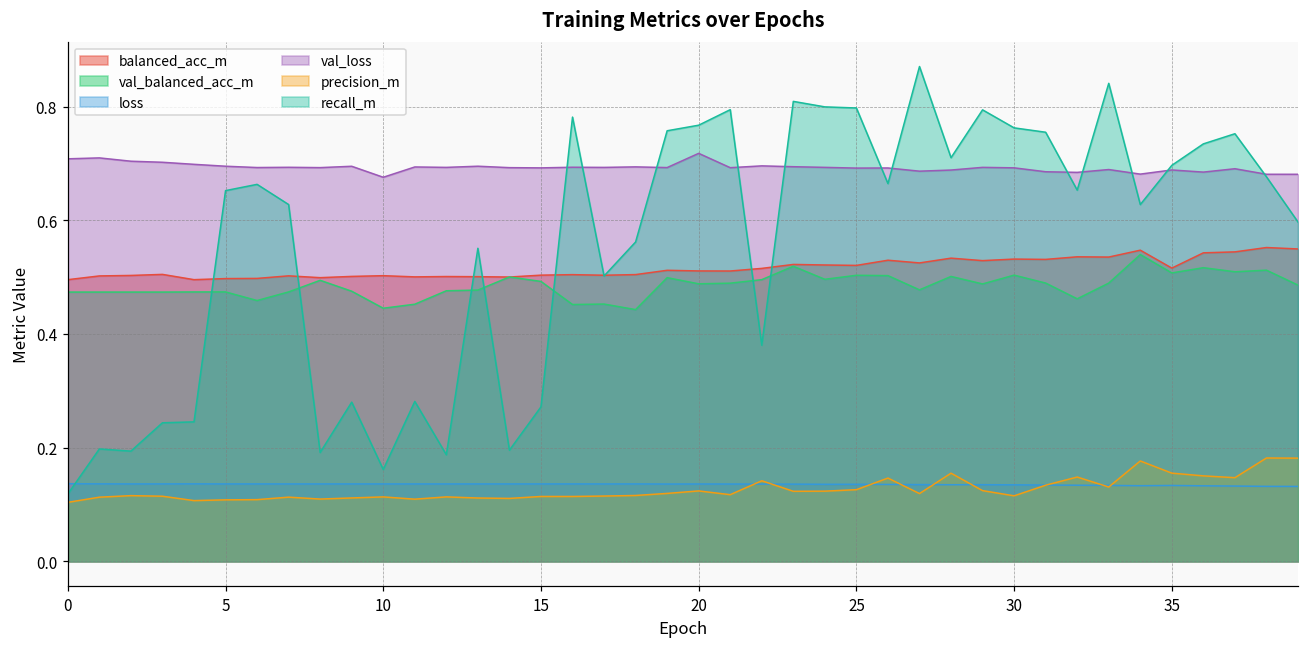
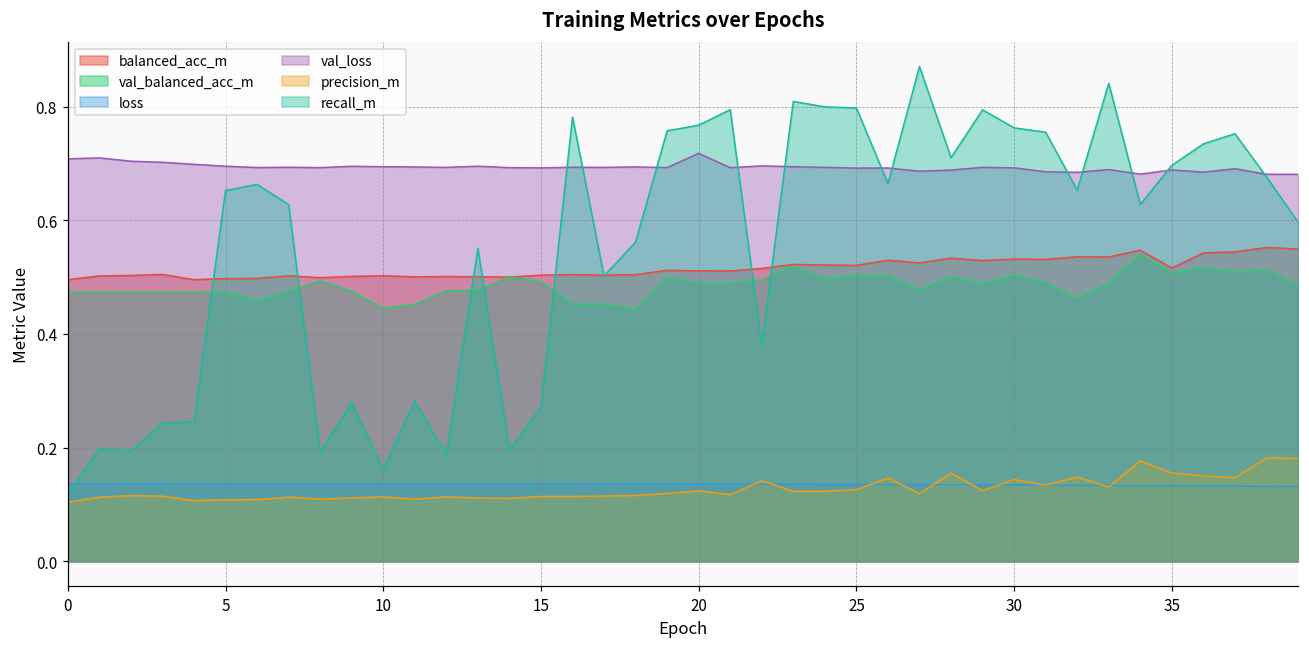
val_loss, 10: 0.68 -> 0.69
precision_m, 30: 0.12 -> 0.14
